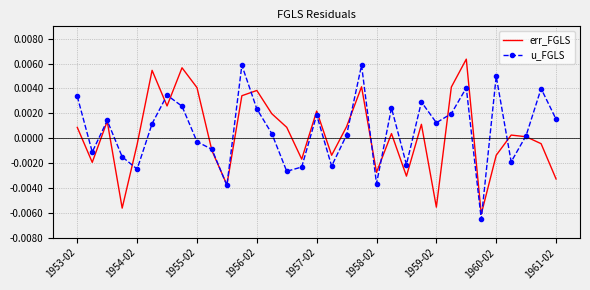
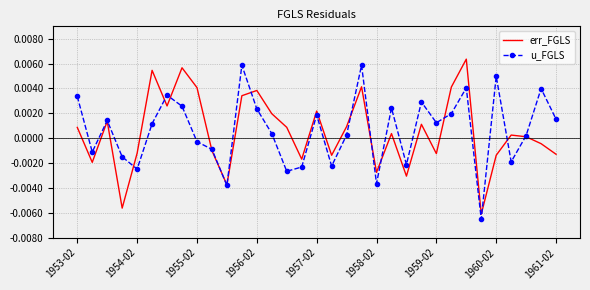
err_FGLS, 1954-02: -0.0005 -> -0.0012
err_FGLS, 1959-02: -0.0055 -> -0.0012
err_FGLS, 1961-02: -0.0033 -> -0.0013
